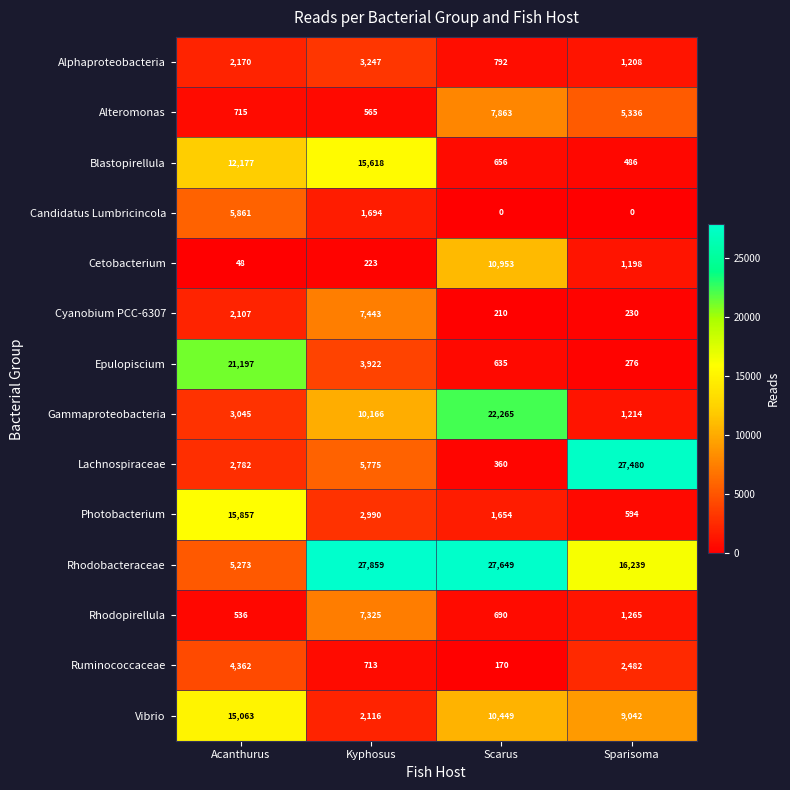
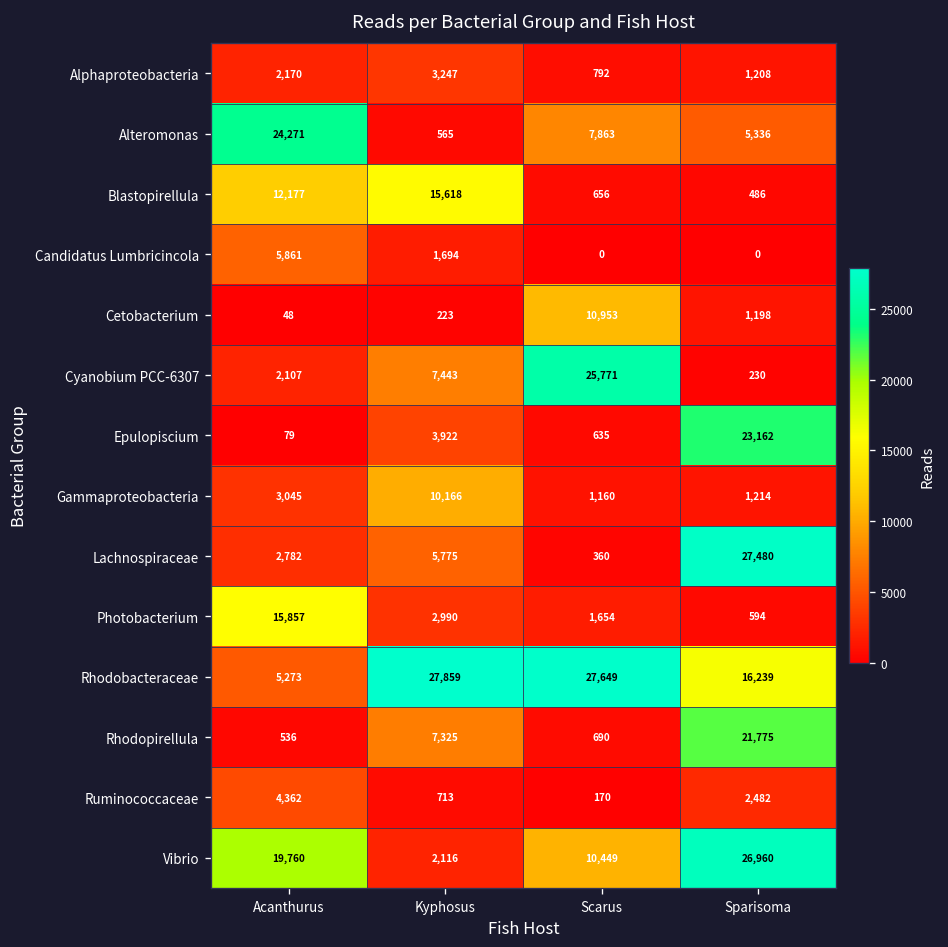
Alteromonas, Acanthurus: 715 -> 24,271
Cyanobium PCC-6307, Scarus: 210 -> 25,771
Epulopiscium, Acanthurus: 21,197 -> 79
Epulopiscium, Sparisoma: 276 -> 23,162
Gammaproteobacteria, Scarus: 22,265 -> 1,160
Rhodopirellula, Sparisoma: 1,265 -> 21,775
Vibrio, Acanthurus: 15,063 -> 19,760
Vibrio, Sparisoma: 9,042 -> 26,960
